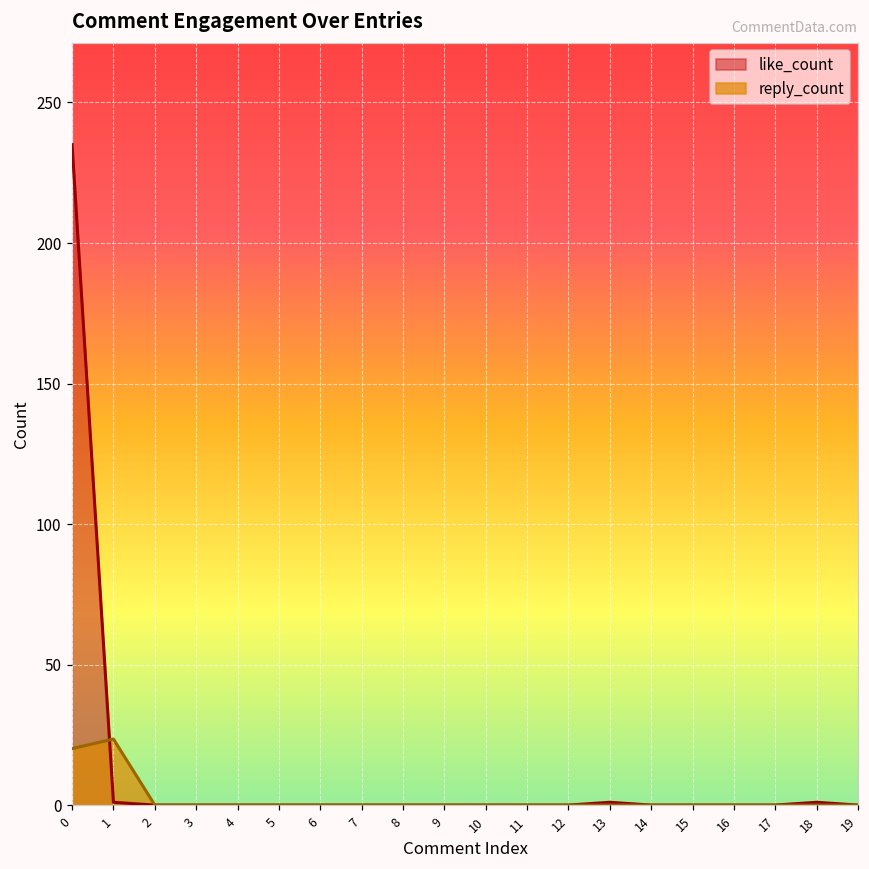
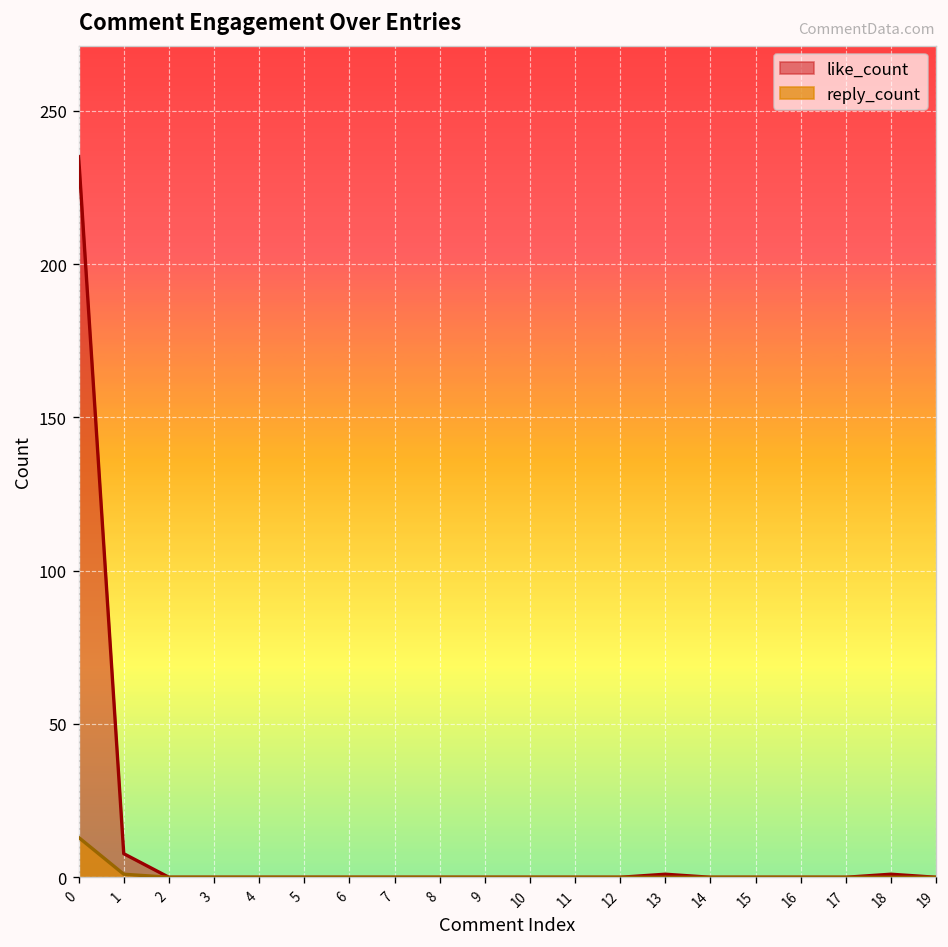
reply_count, 0: 20 -> 13
like_count, 1: 1 -> 8
reply_count, 1: 24 -> 1
